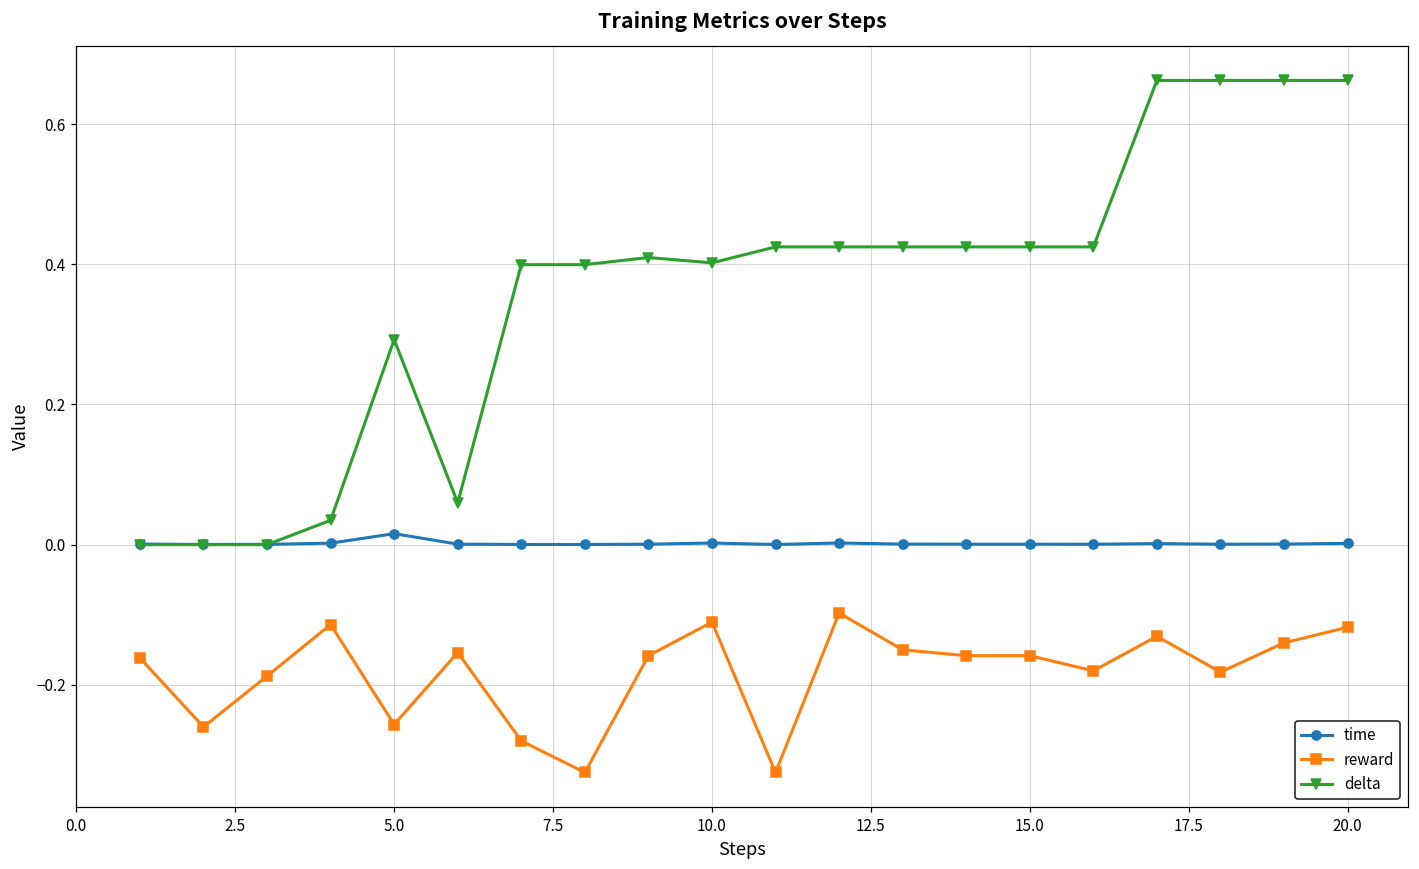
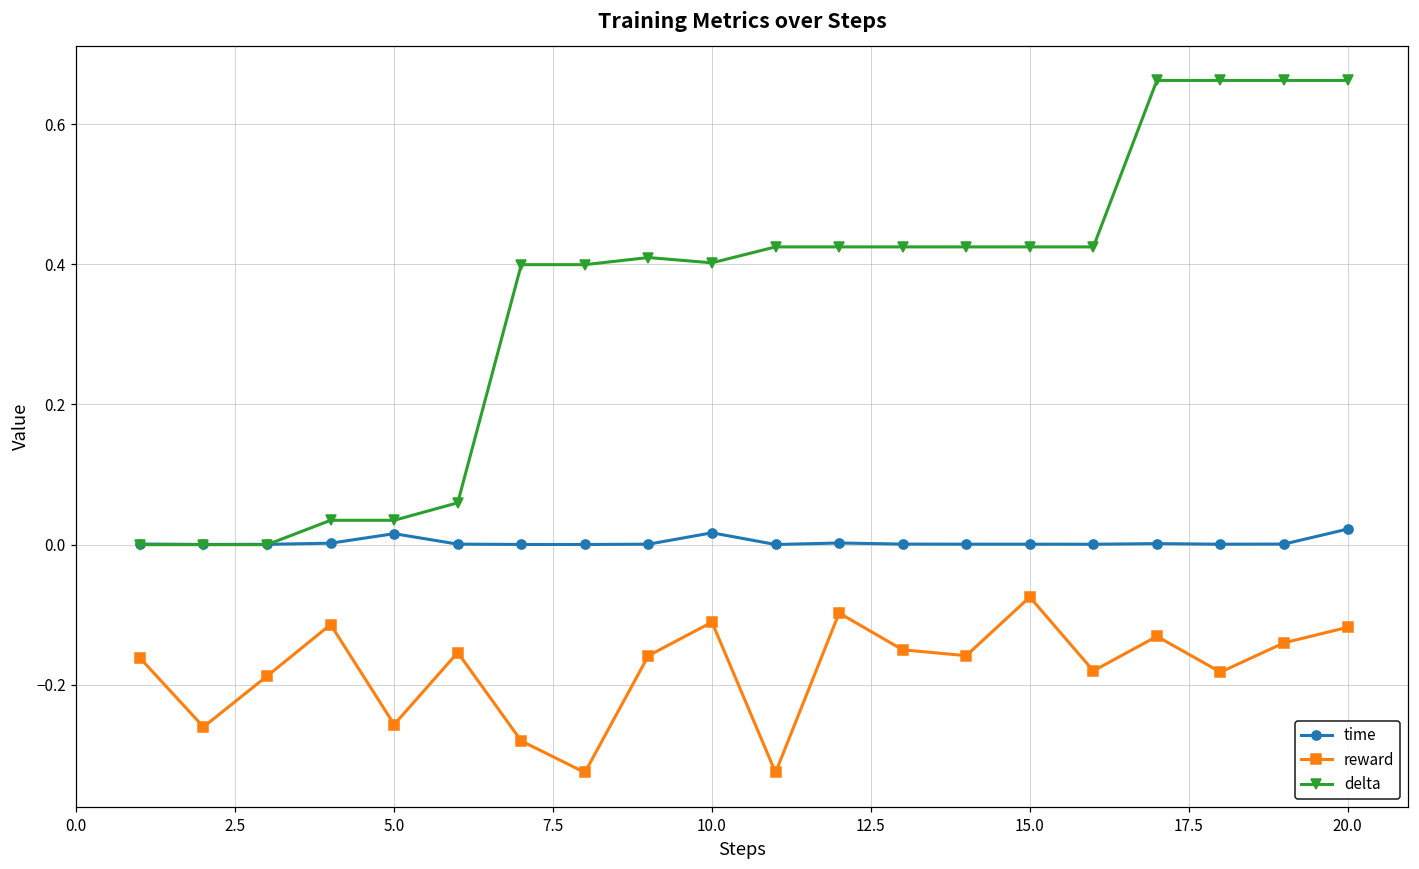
delta, 5.0: 0.29 -> 0.03
time, 10.0: 0.00 -> 0.02
reward, 15.0: -0.16 -> -0.07
time, 20.0: 0.00 -> 0.02
